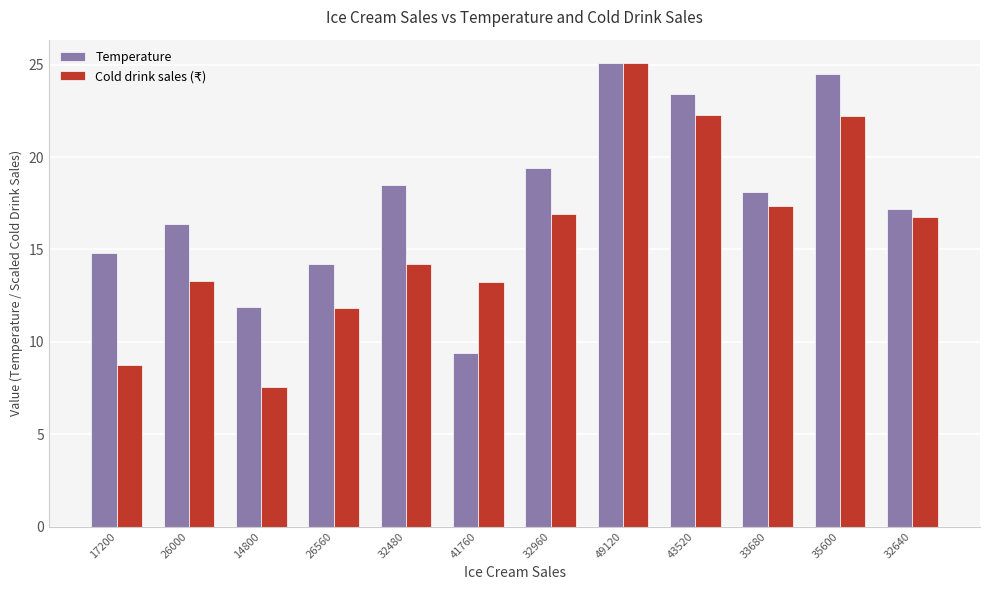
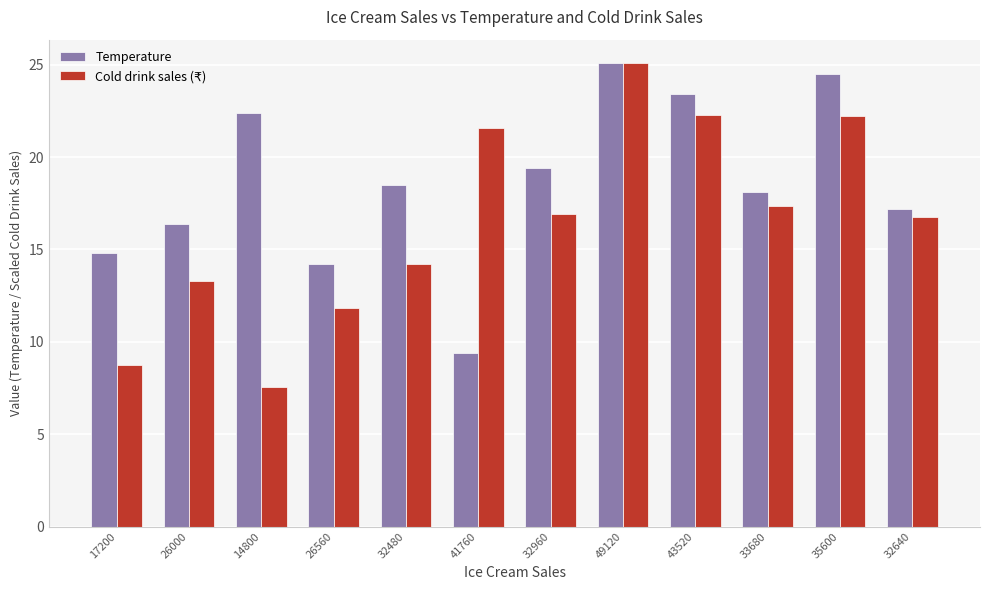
Temperature, 14800: 11.9 -> 22.4
Cold drink sales (₹), 41760: 13.2 -> 21.6
